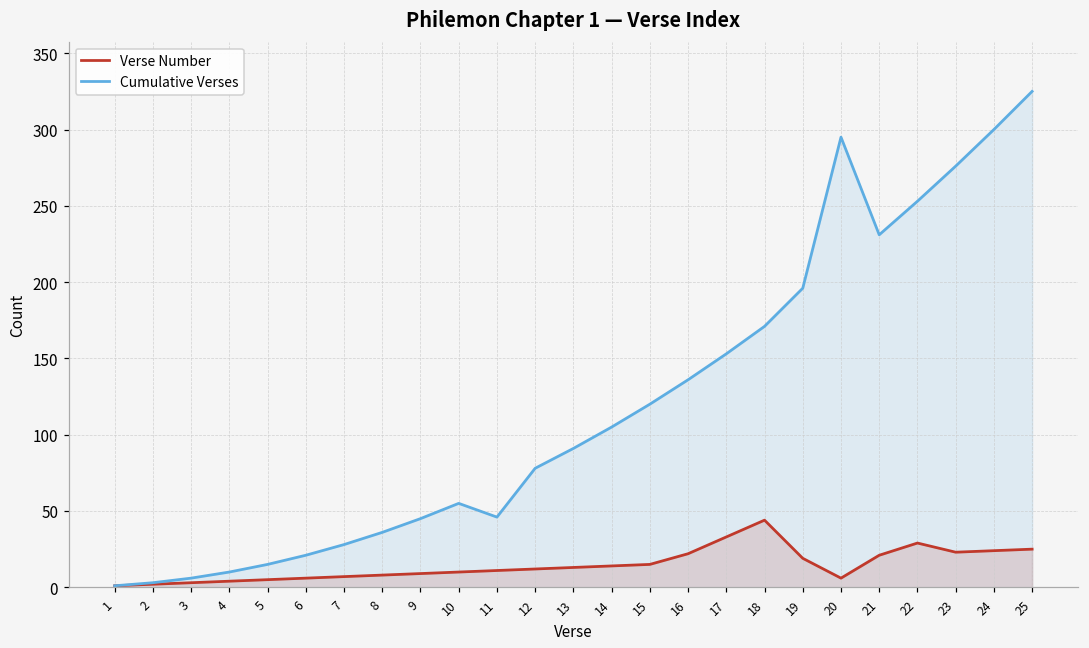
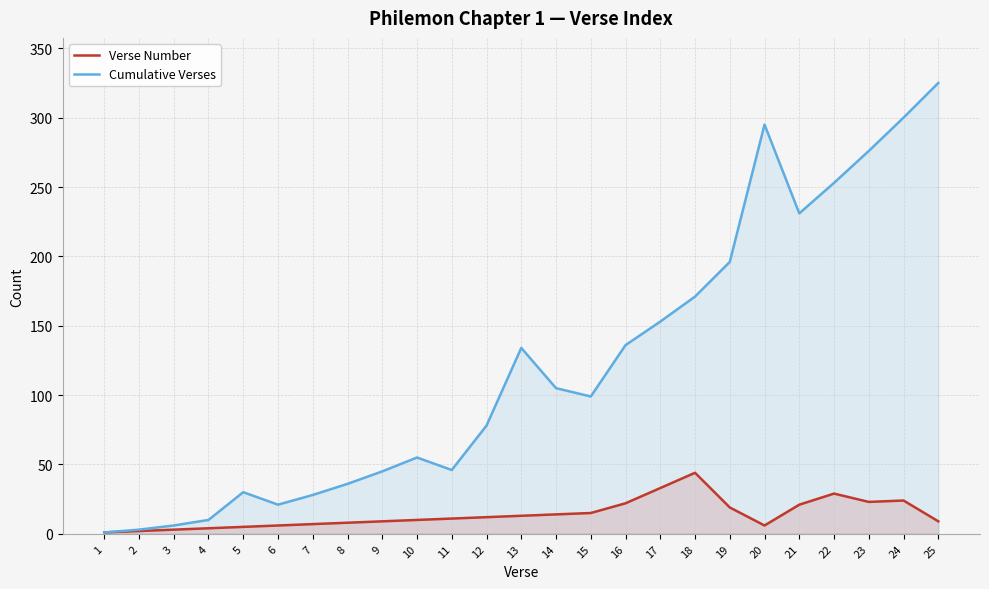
Cumulative Verses, 5: 15 -> 30
Cumulative Verses, 13: 91 -> 134
Cumulative Verses, 15: 120 -> 99
Verse Number, 25: 25 -> 9
